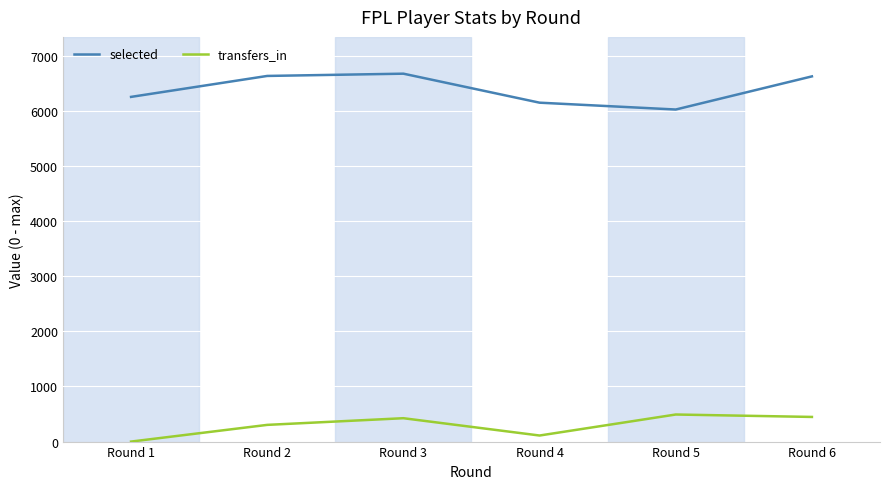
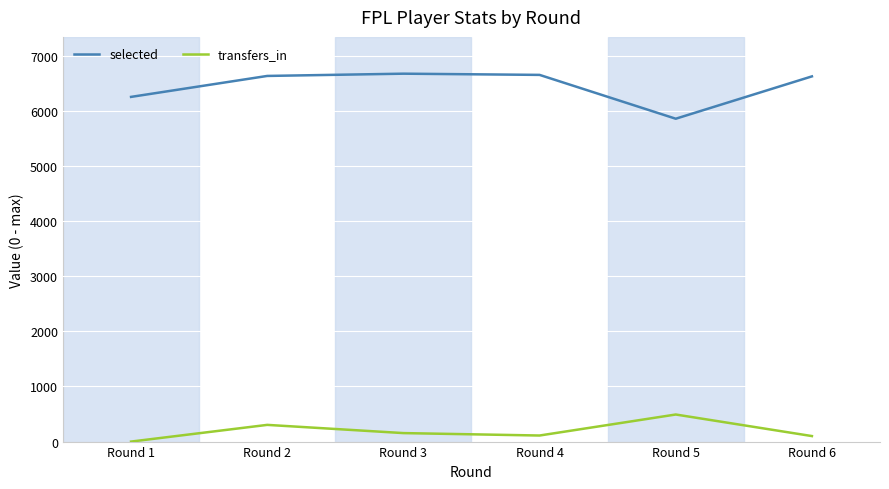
transfers_in, Round 3: 400 -> 200
selected, Round 4: 6100 -> 6700
selected, Round 5: 6000 -> 5900
transfers_in, Round 6: 400 -> 100
